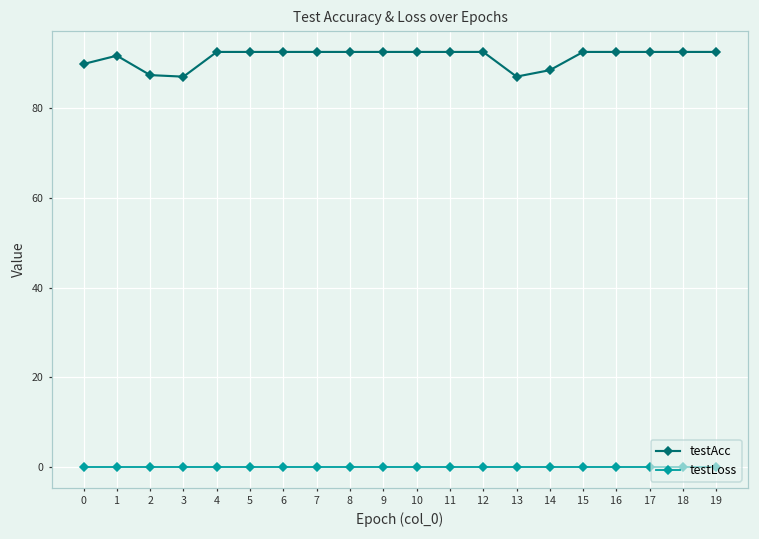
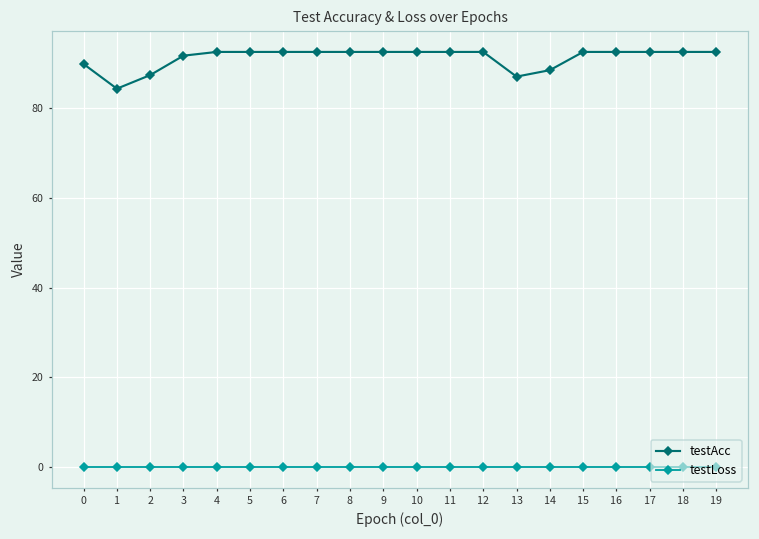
testAcc, 1: 92 -> 84
testAcc, 3: 87 -> 92
